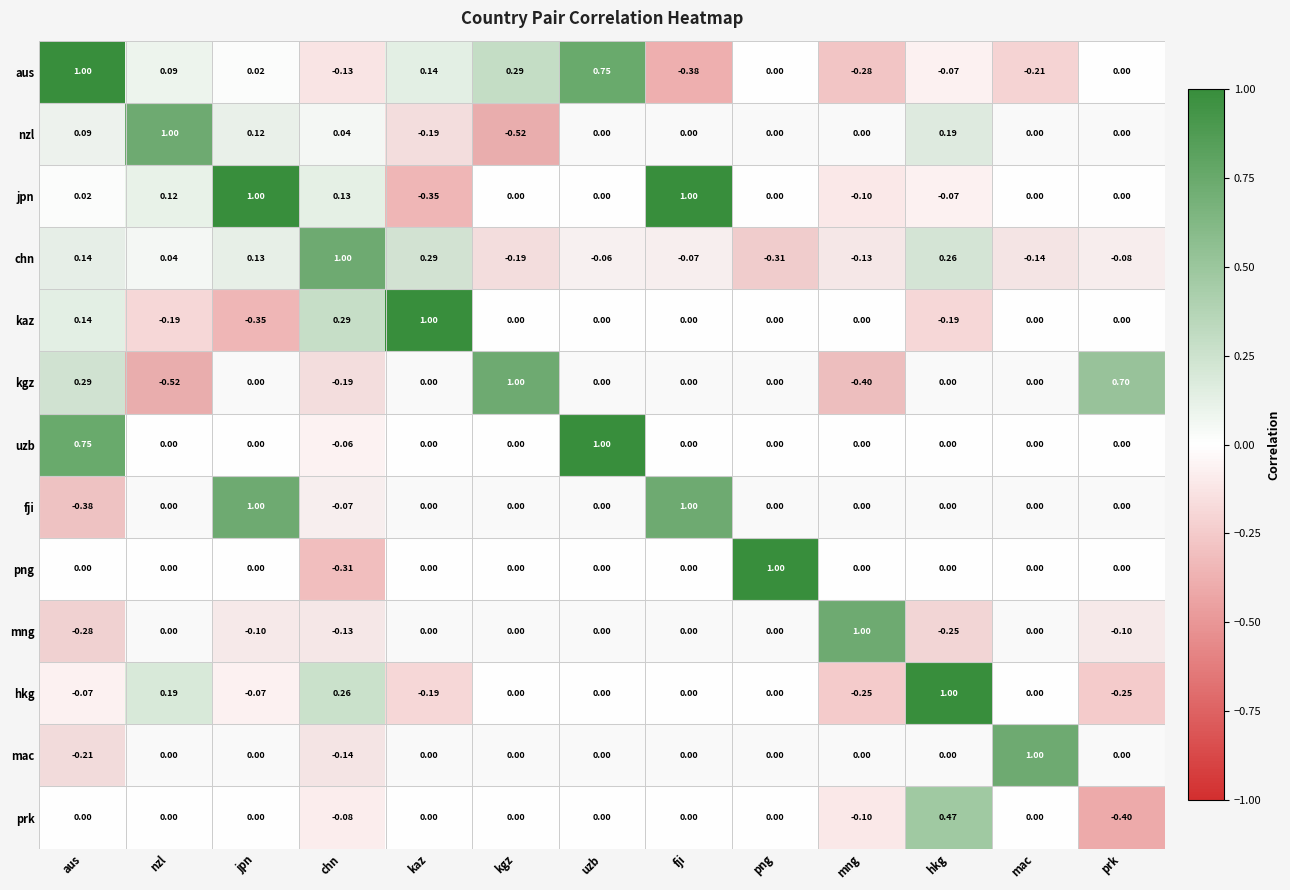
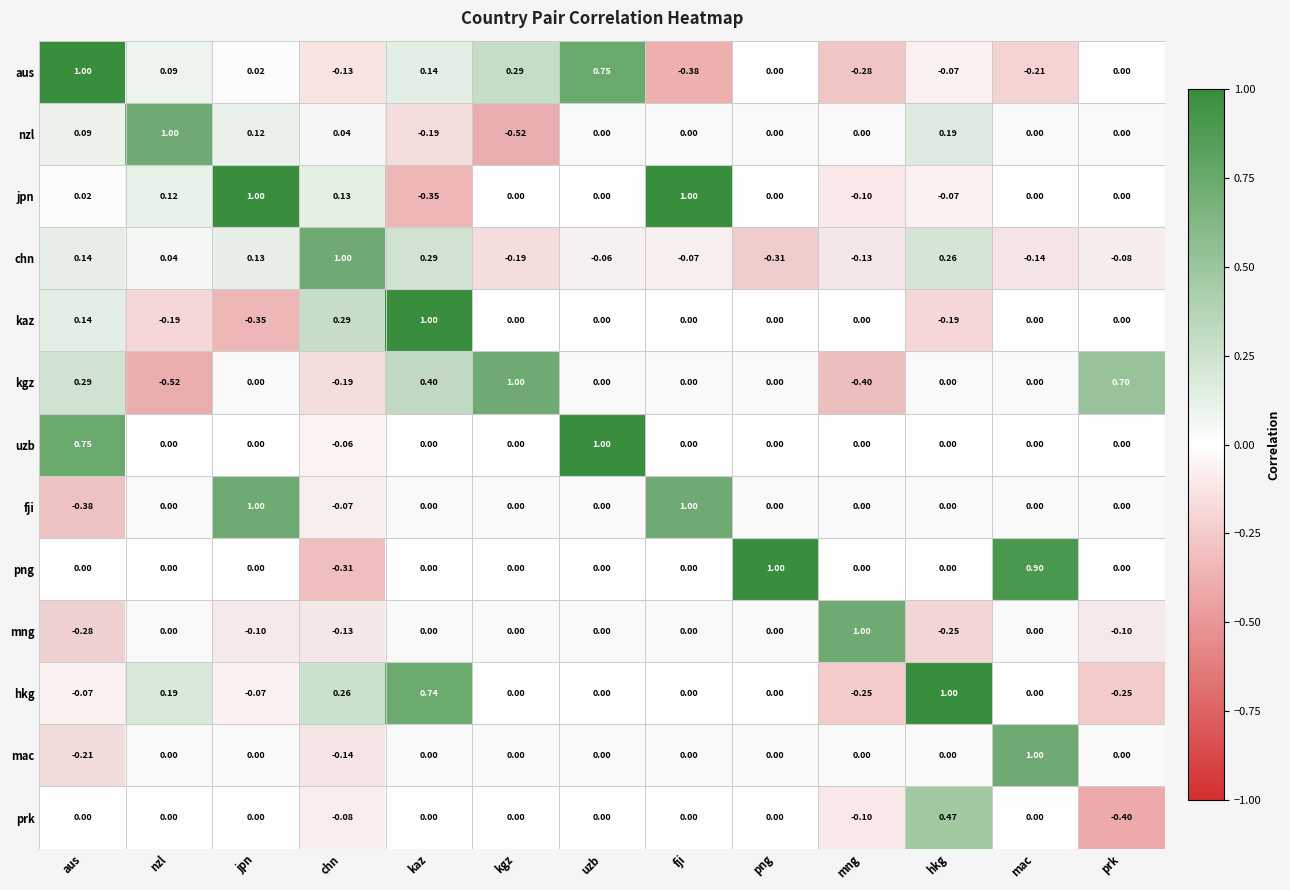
kgz, kaz: 0.00 -> 0.40
png, mac: 0.00 -> 0.90
hkg, kaz: -0.19 -> 0.74
